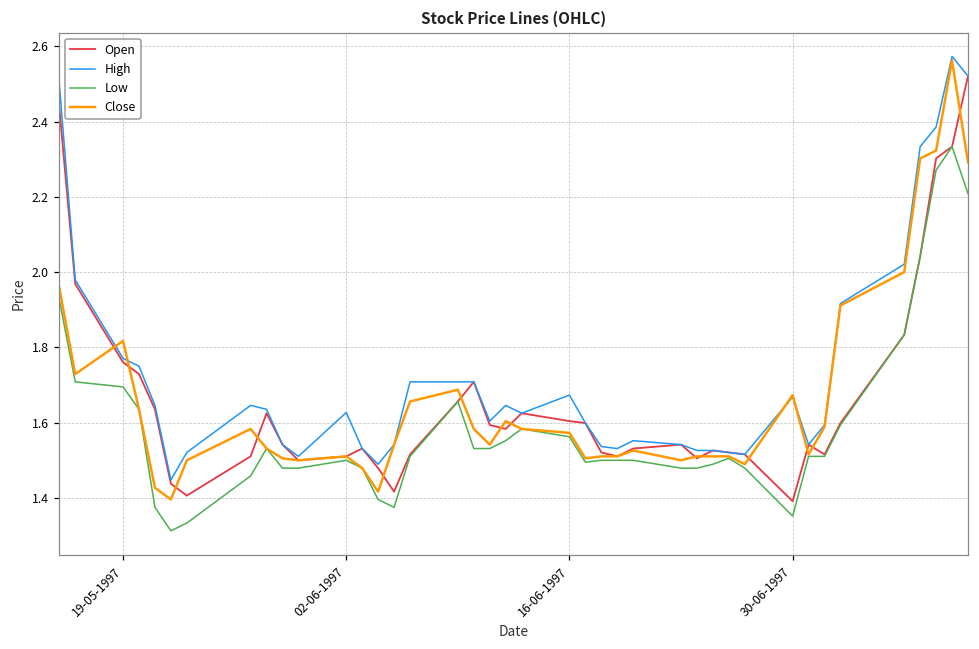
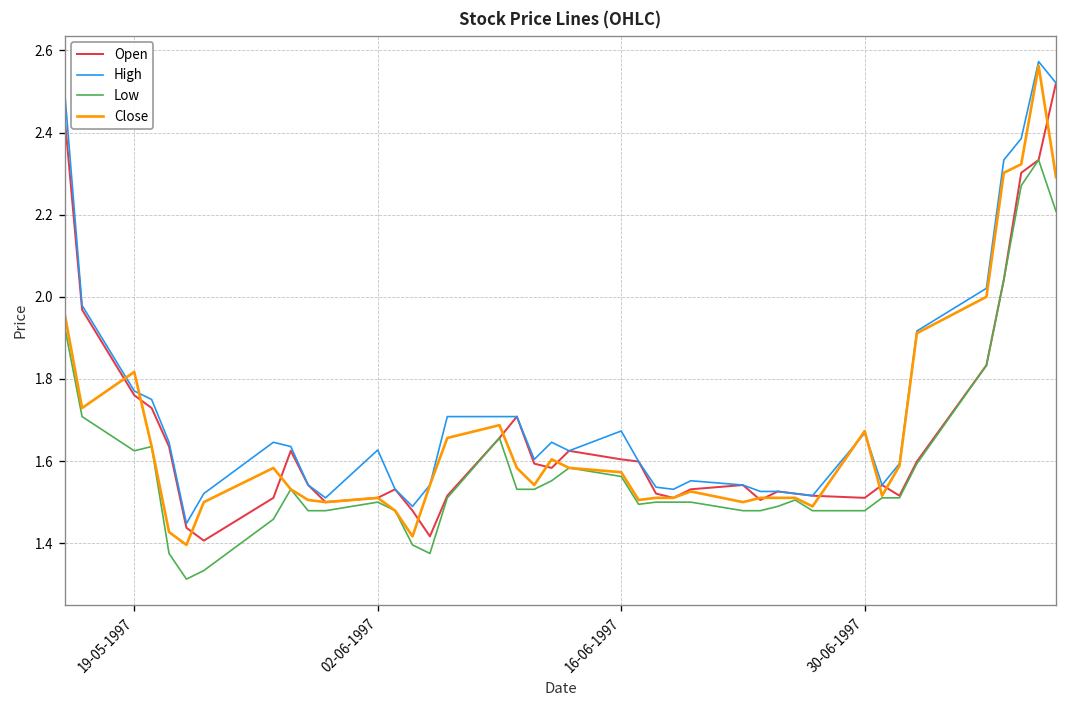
Low, 19-05-1997: 1.70 -> 1.63
Open, 30-06-1997: 1.39 -> 1.51
Low, 30-06-1997: 1.35 -> 1.48
